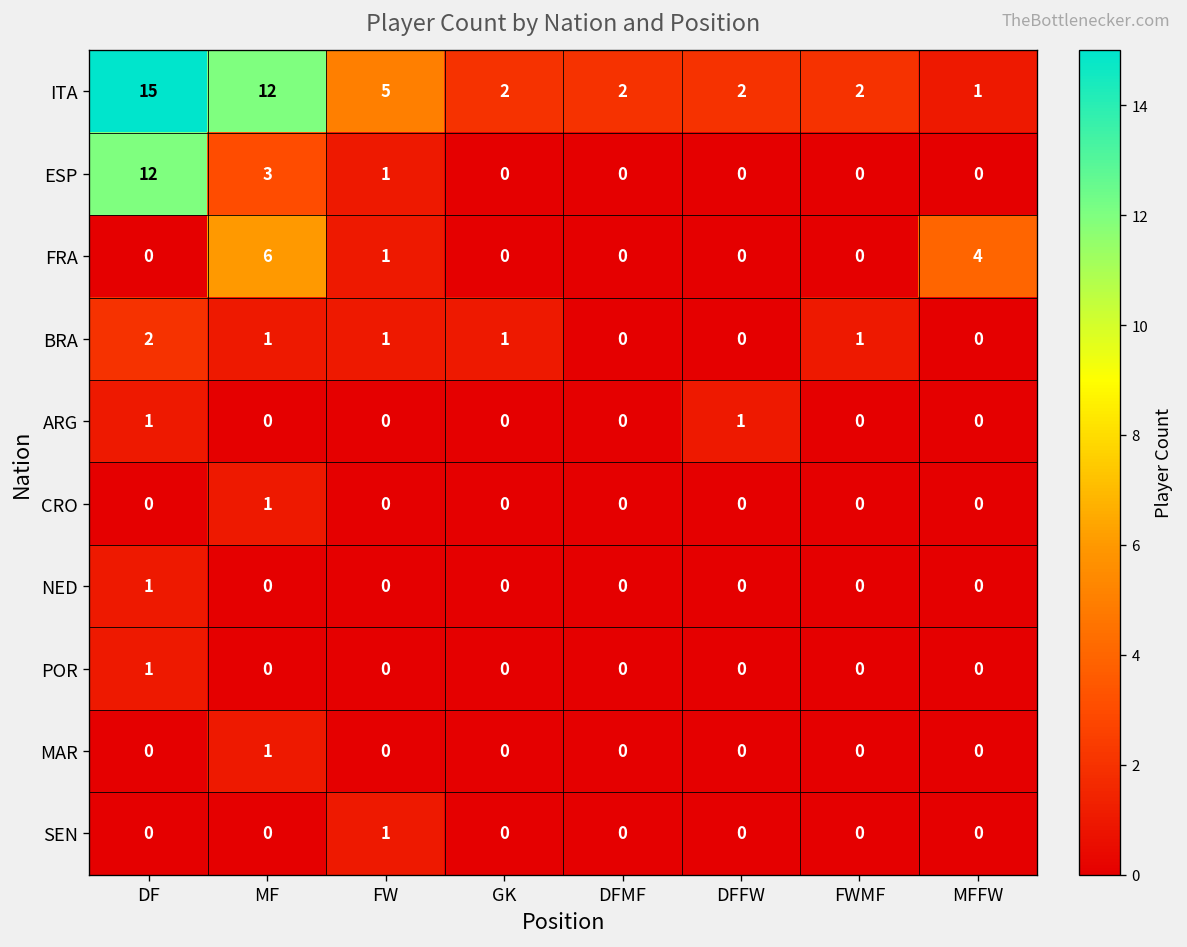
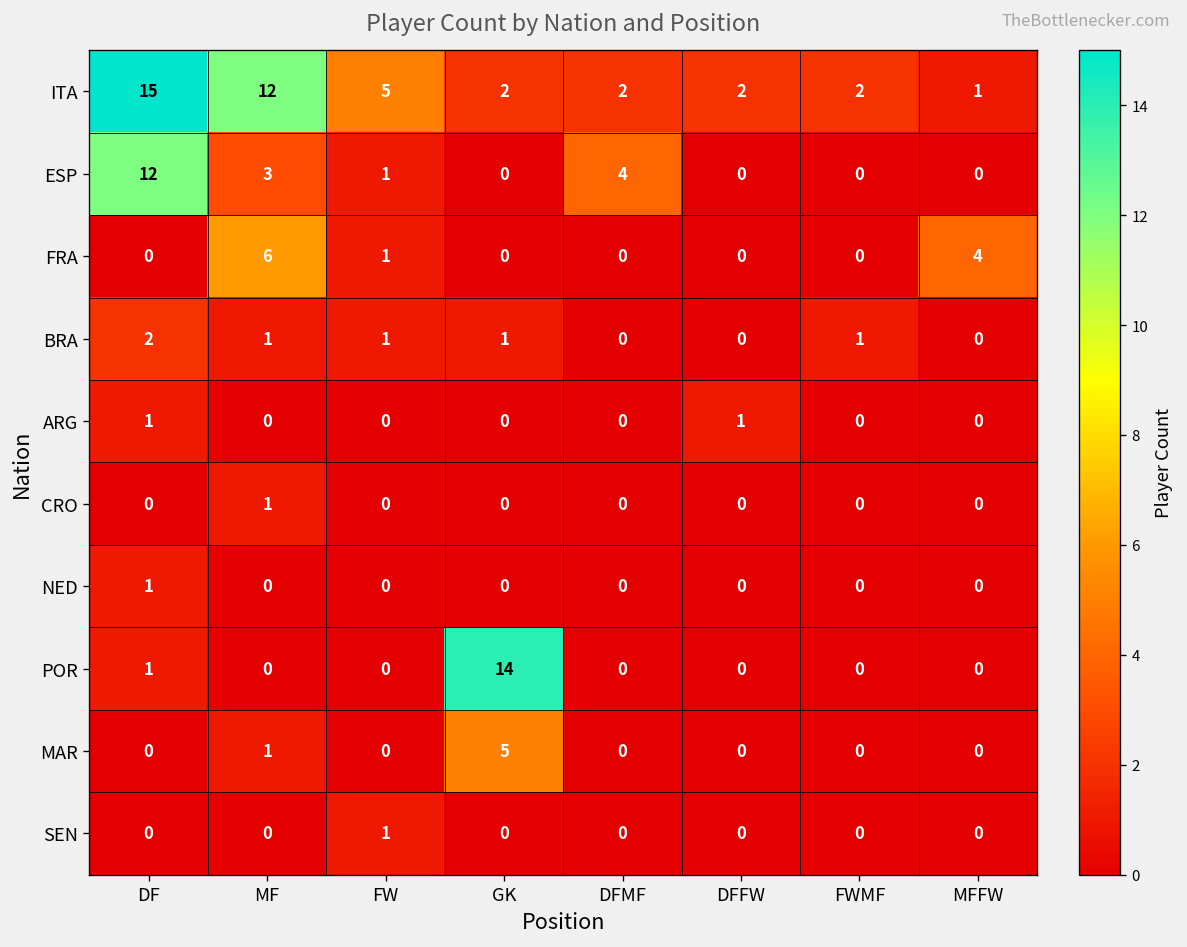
ESP, DFMF: 0 -> 4
POR, GK: 0 -> 14
MAR, GK: 0 -> 5
